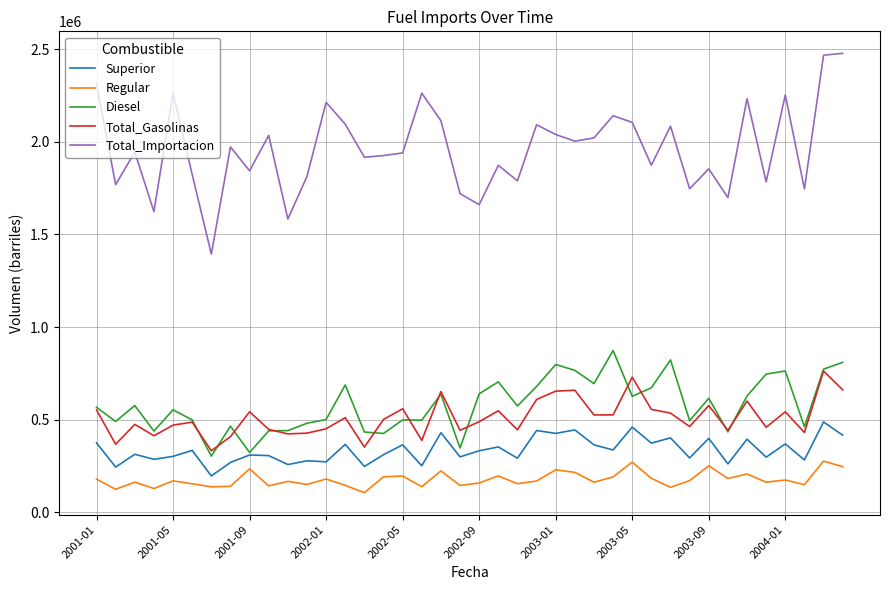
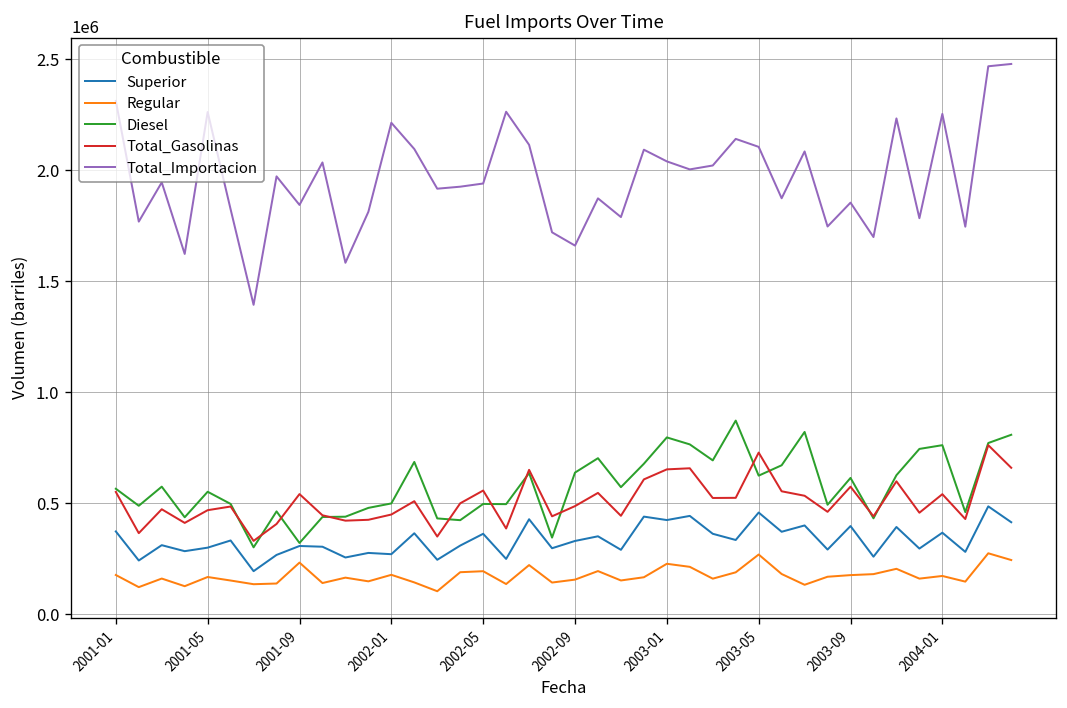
Regular, 2003-09: 250000 -> 180000
